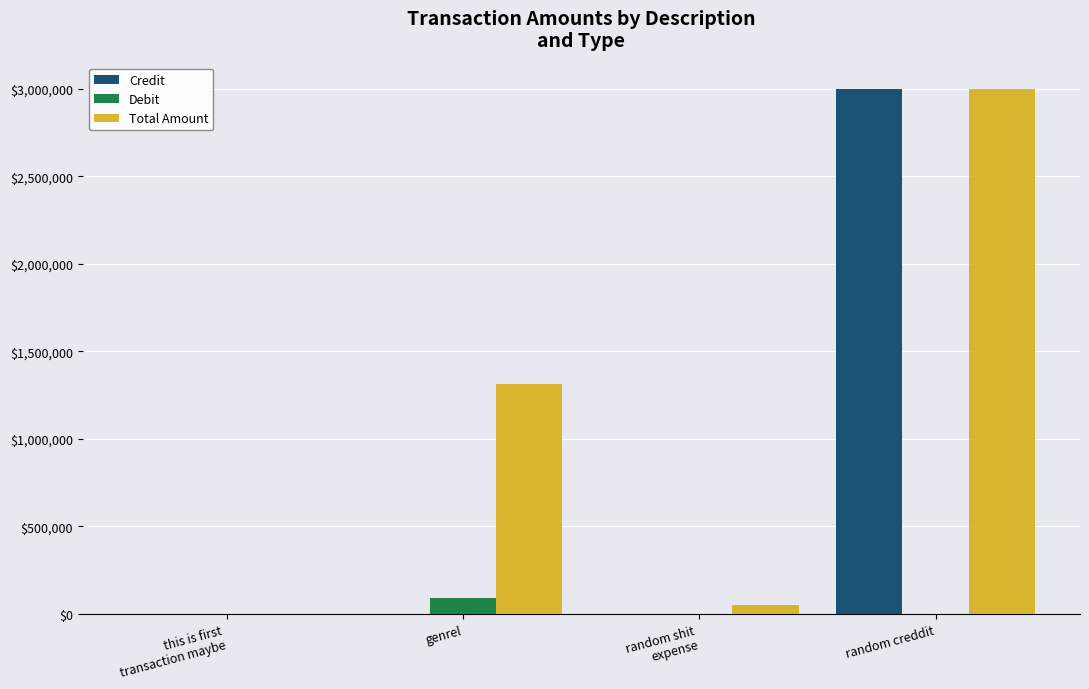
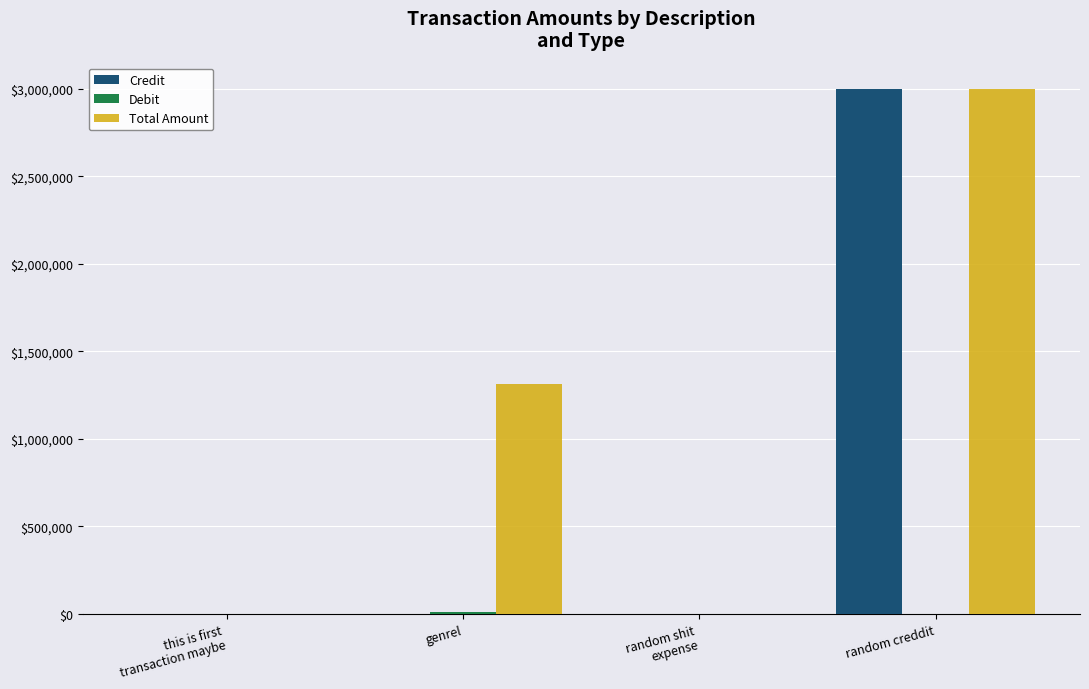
Debit, genrel: $90,000 -> $10,000
Total Amount, random shit expense: $50,000 -> $0
